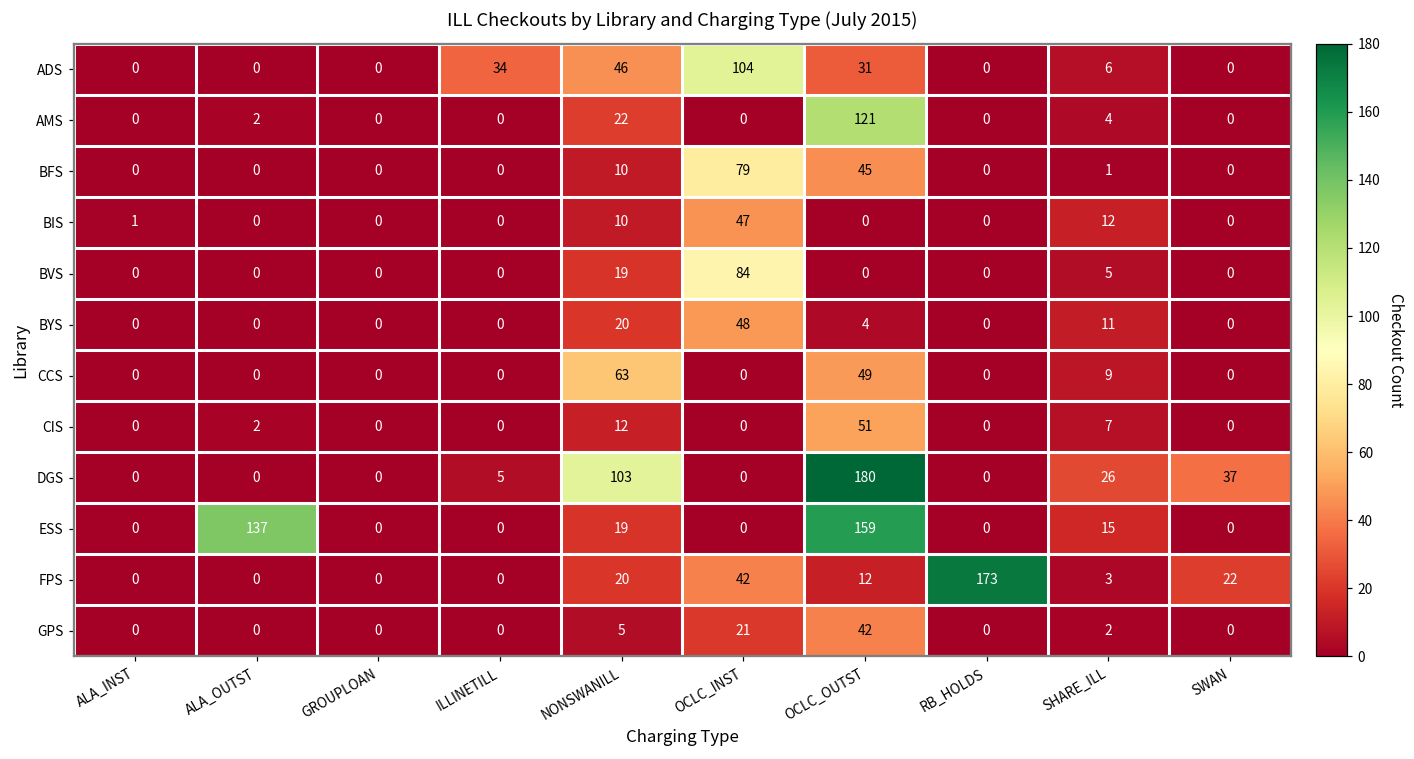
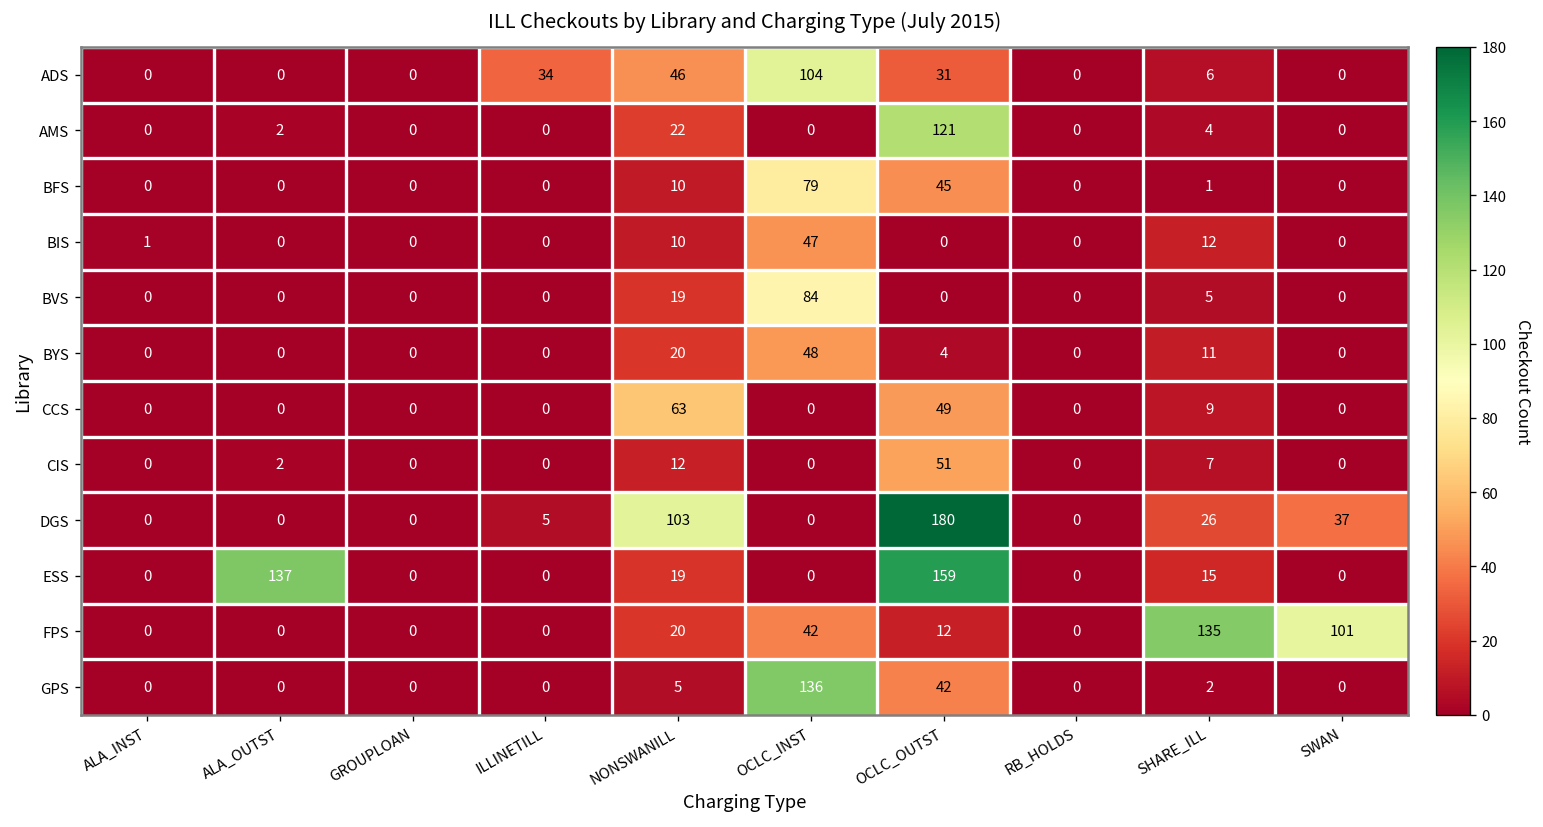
FPS, RB_HOLDS: 173 -> 0
FPS, SHARE_ILL: 3 -> 135
FPS, SWAN: 22 -> 101
GPS, OCLC_INST: 21 -> 136
